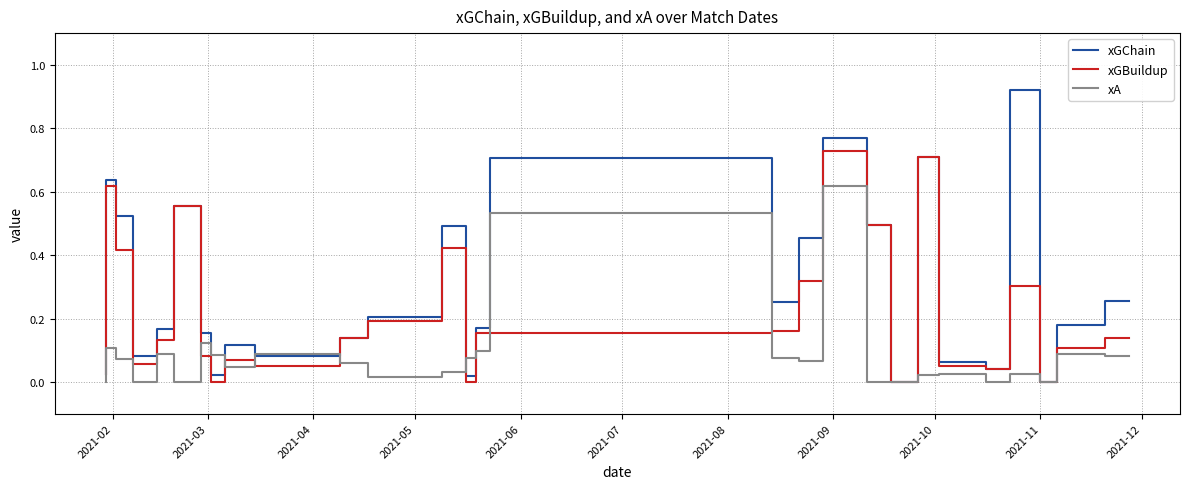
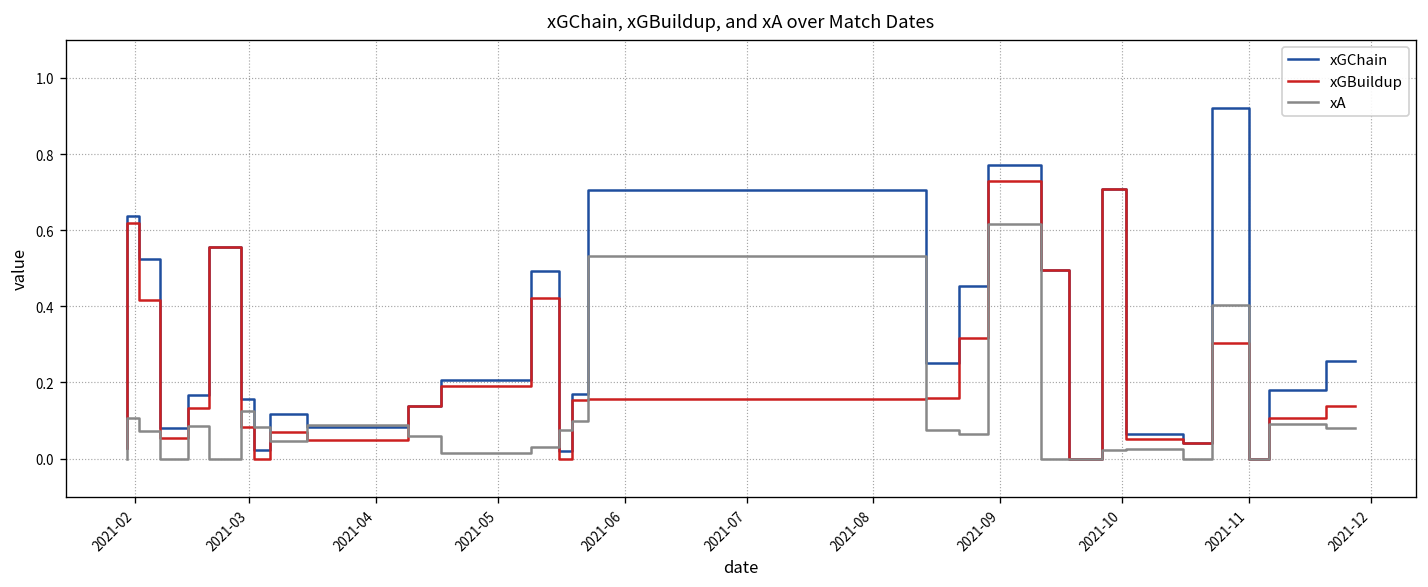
xA, 2021-11: 0.03 -> 0.40
